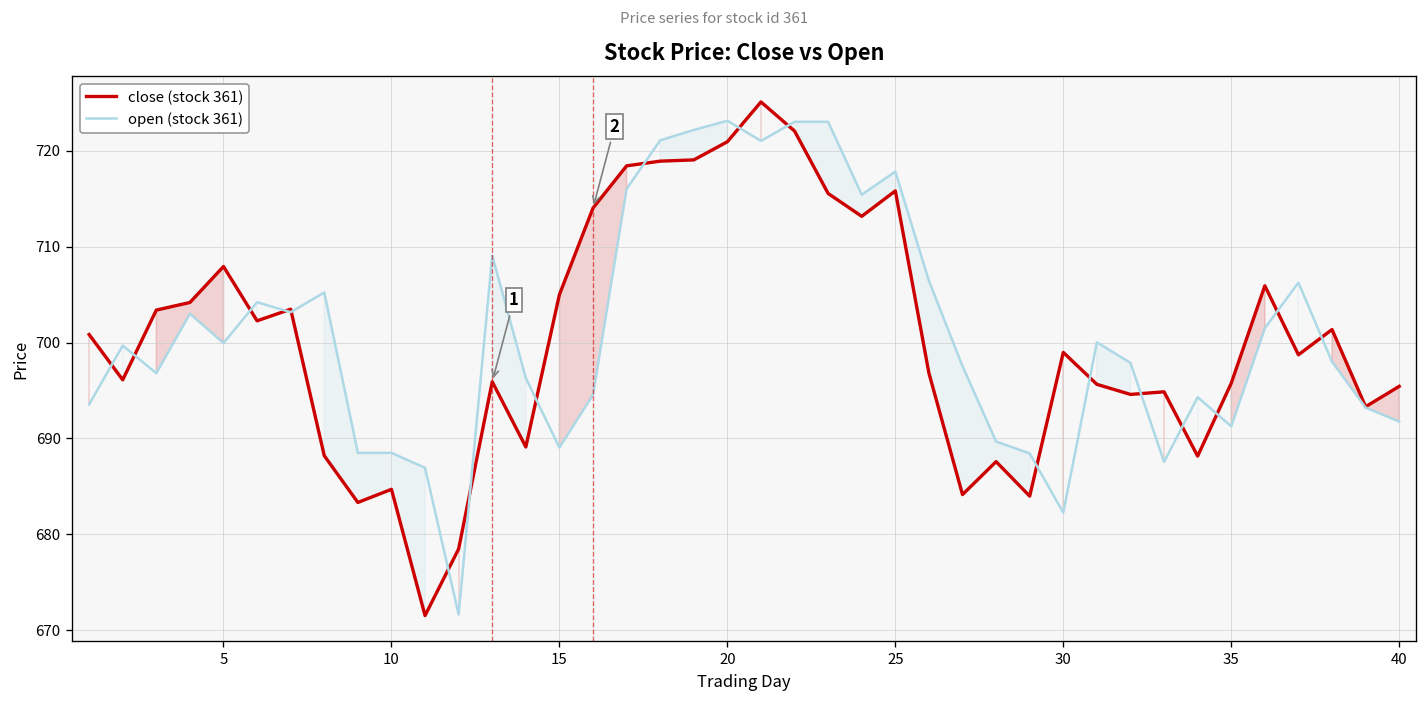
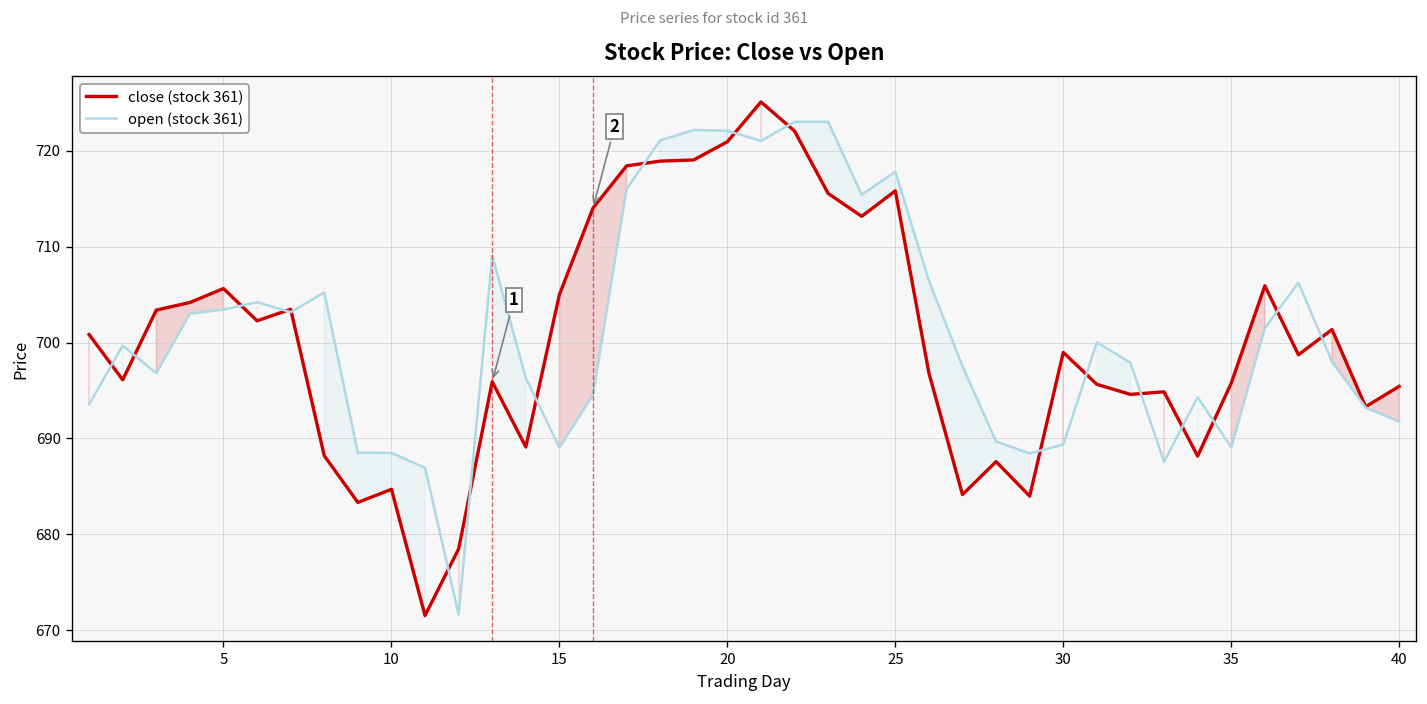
close (stock 361), 5: 708 -> 706
open (stock 361), 5: 700 -> 703
open (stock 361), 20: 723 -> 722
open (stock 361), 30: 682 -> 689
open (stock 361), 35: 691 -> 689
